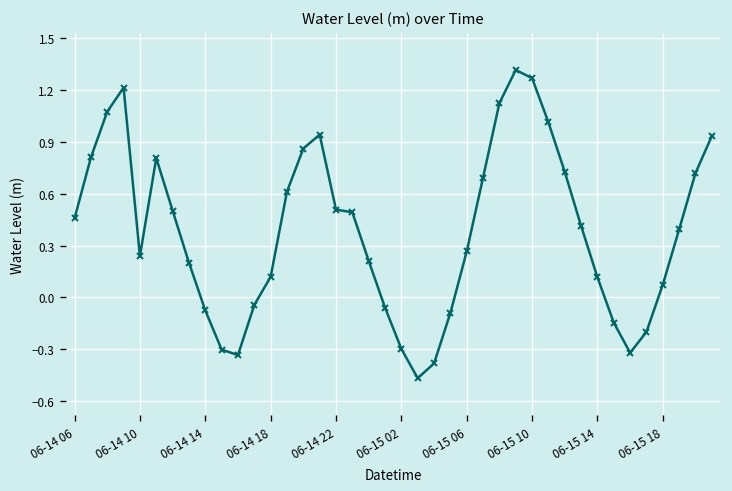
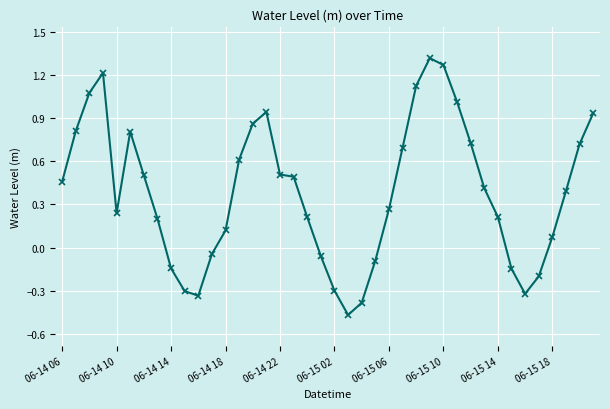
06-14 14: -0.08 -> -0.14
06-15 14: 0.12 -> 0.21
